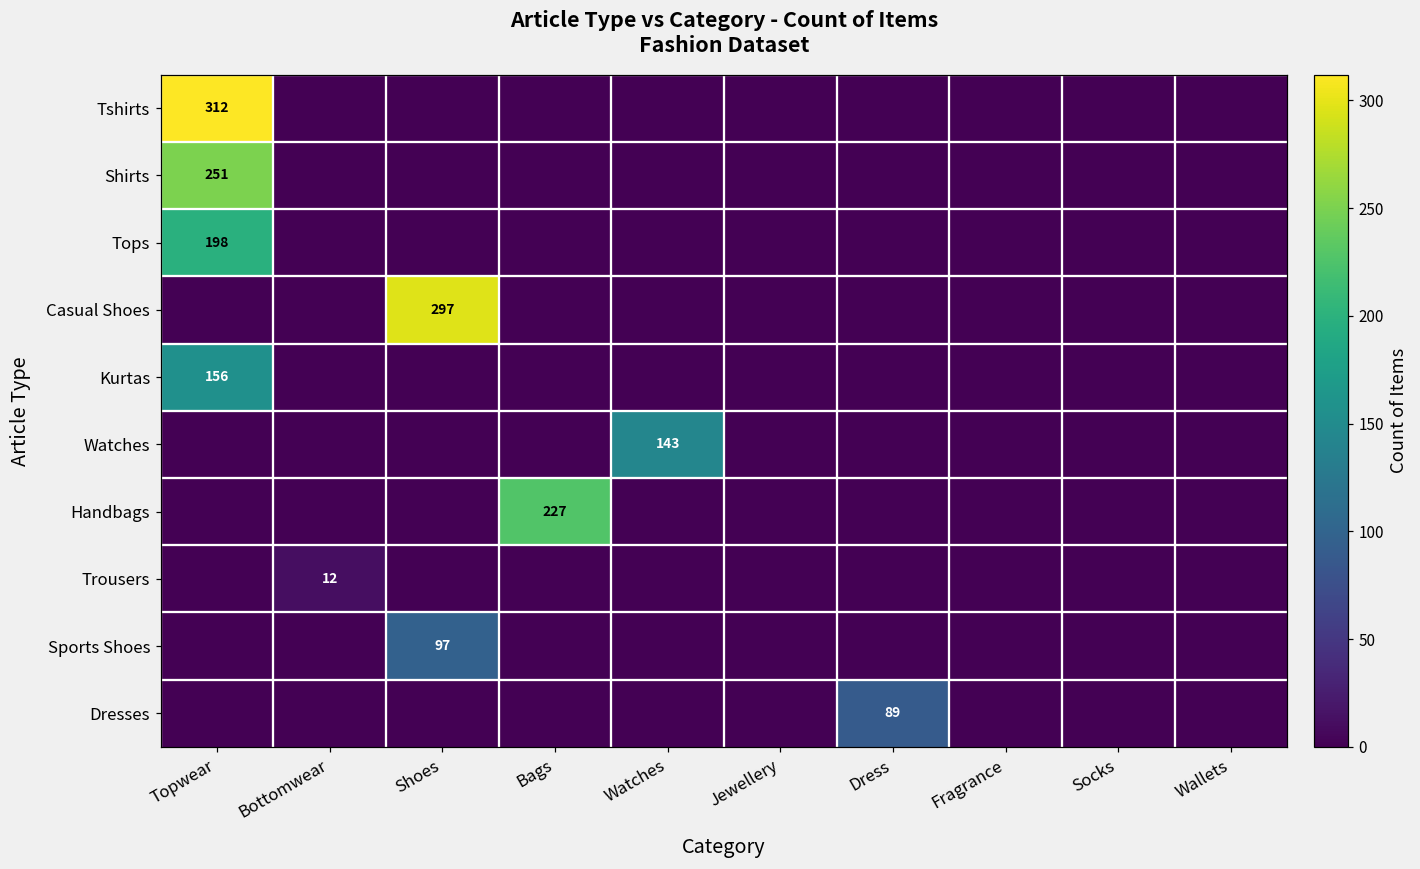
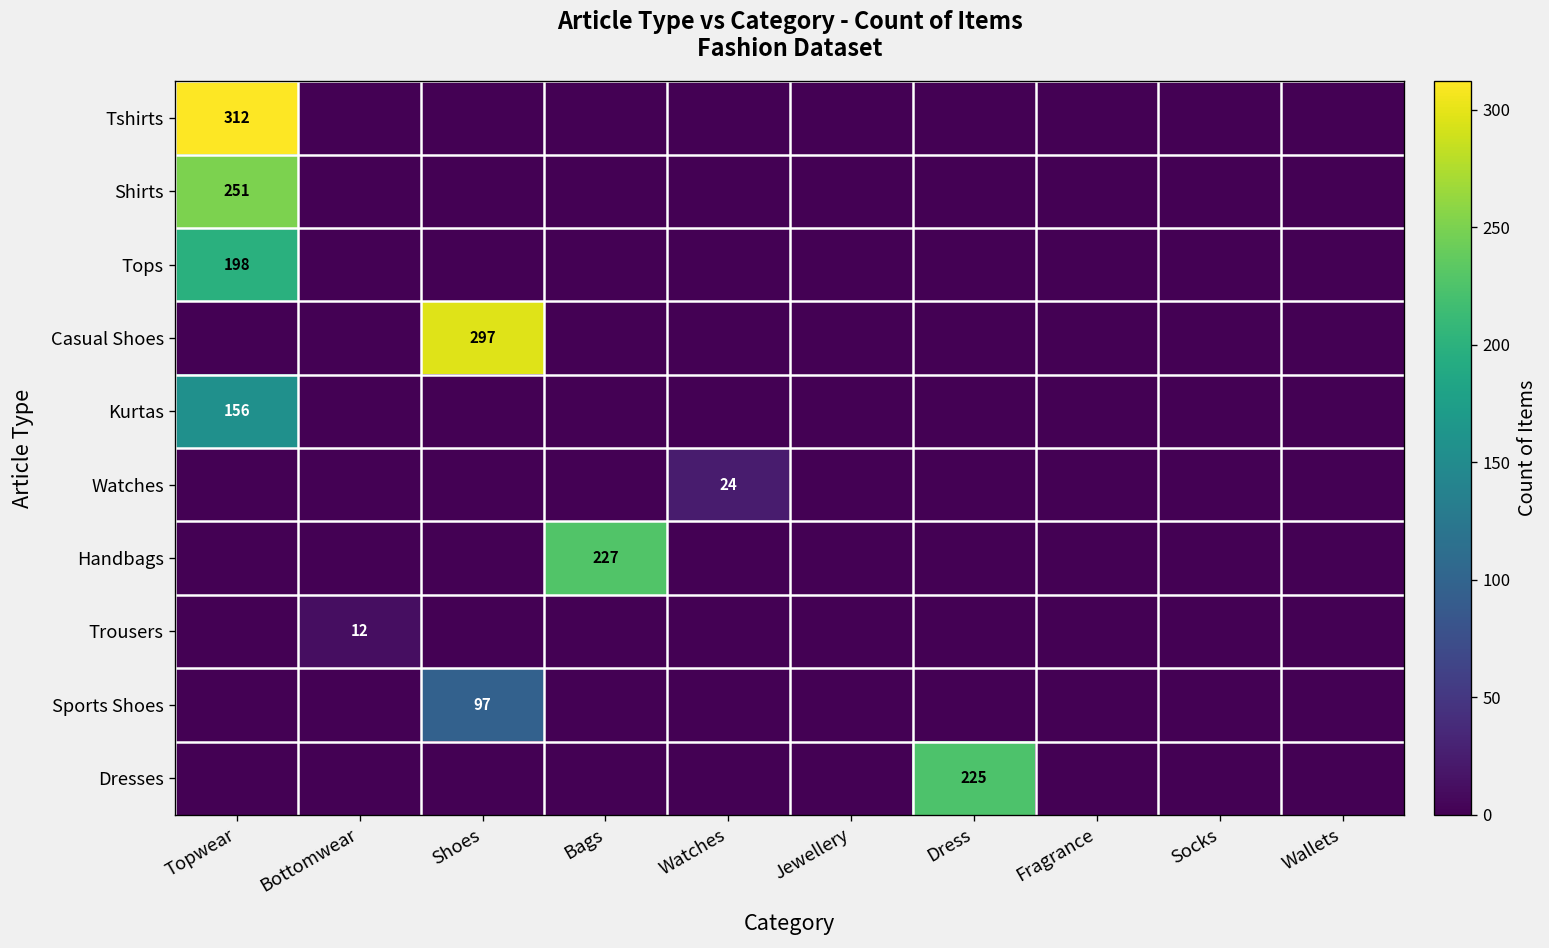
Watches, Watches: 143 -> 24
Dresses, Dress: 89 -> 225
